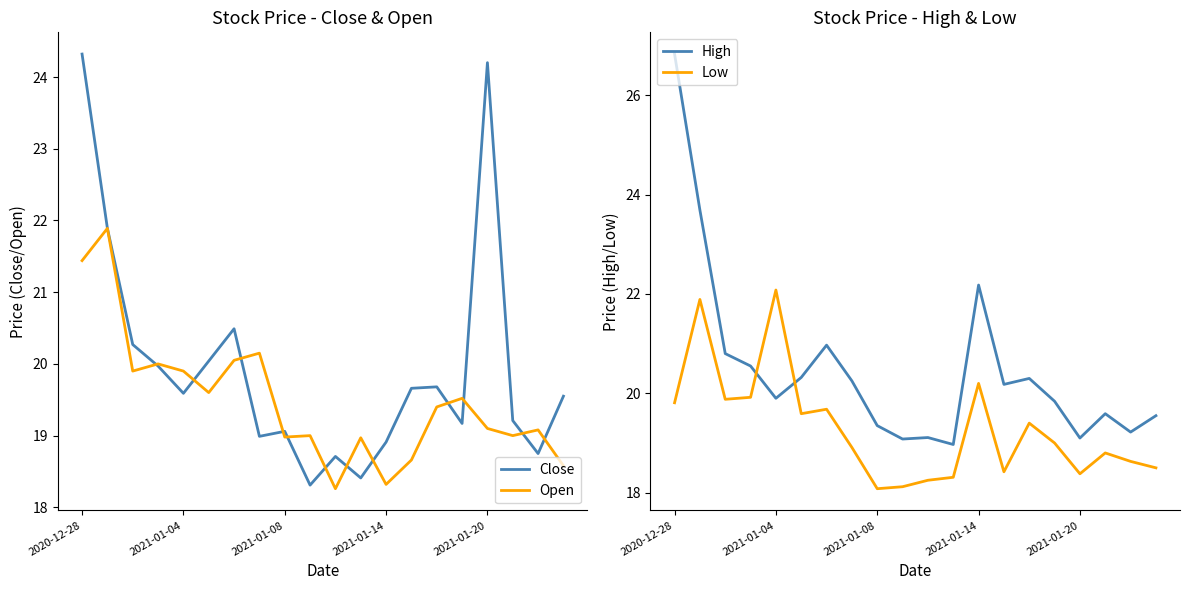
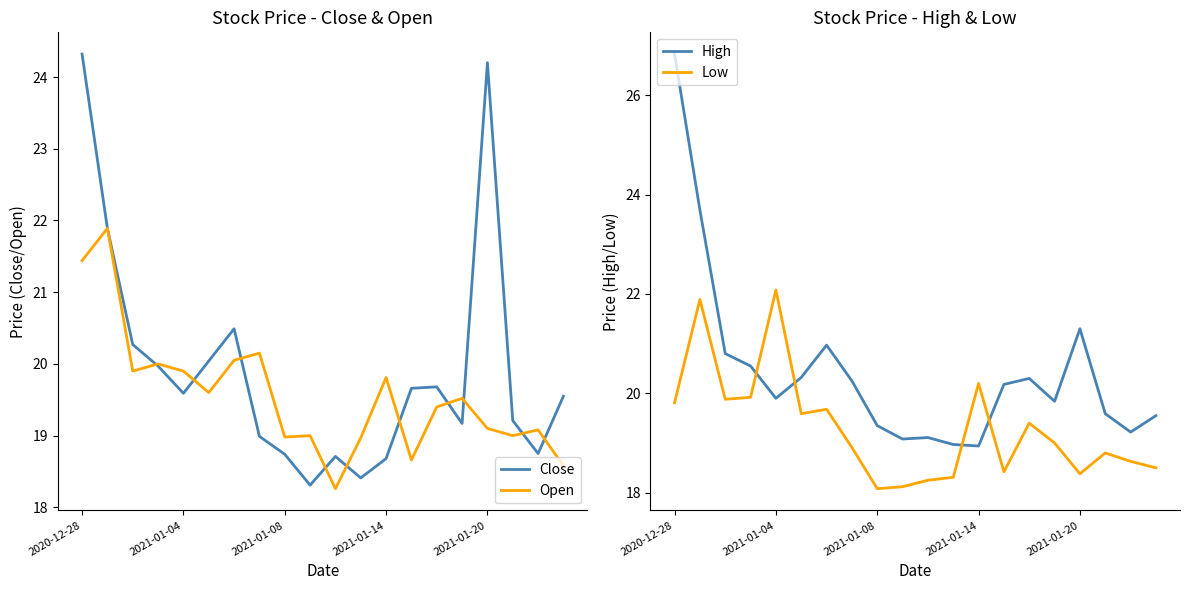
Stock Price - Close & Open, Close, 2021-01-08: 19.1 -> 18.7
Stock Price - Close & Open, Close, 2021-01-14: 18.9 -> 18.7
Stock Price - Close & Open, Open, 2021-01-14: 18.3 -> 19.8
Stock Price - High & Low, High, 2021-01-14: 22.2 -> 18.9
Stock Price - High & Low, High, 2021-01-20: 19.1 -> 21.3
